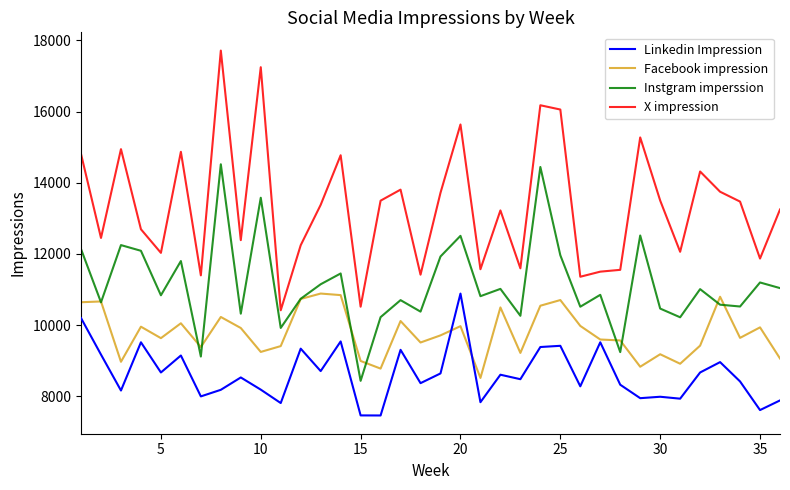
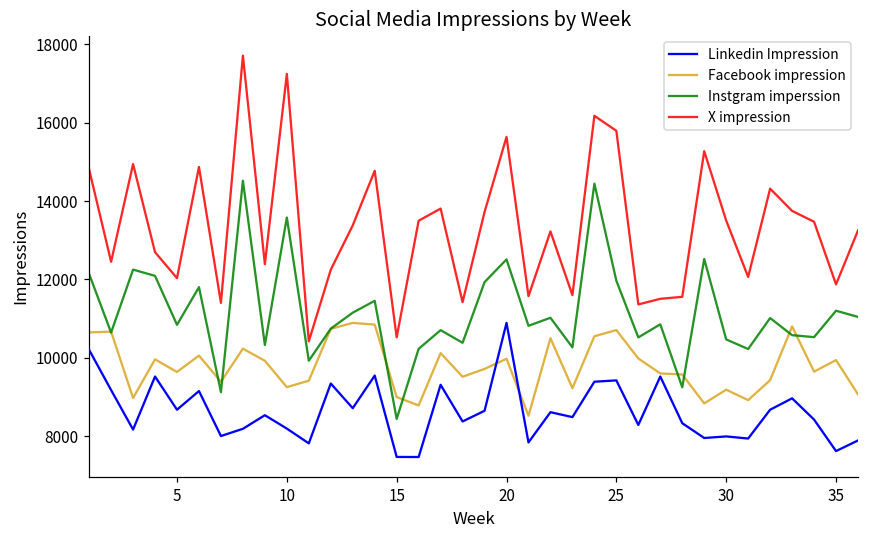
X impression, 25: 16100 -> 15800
